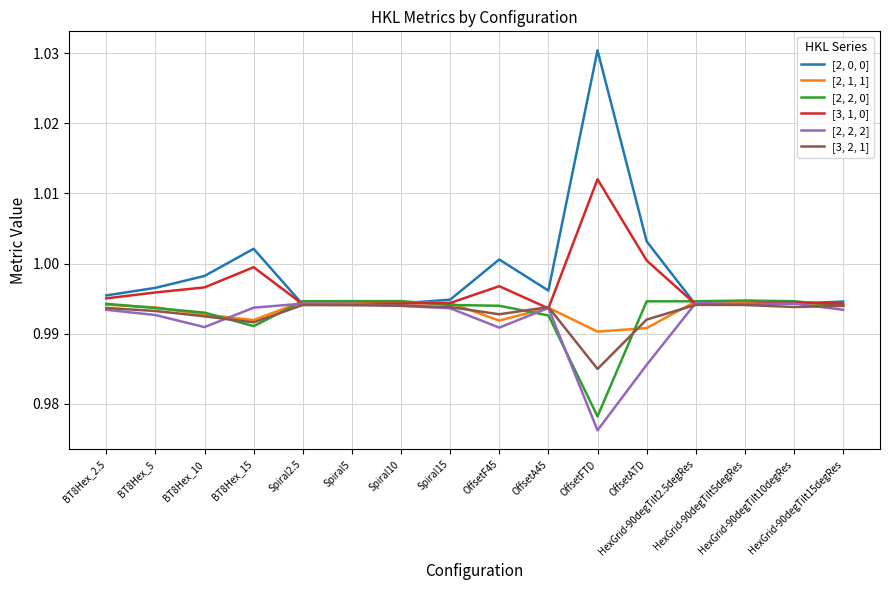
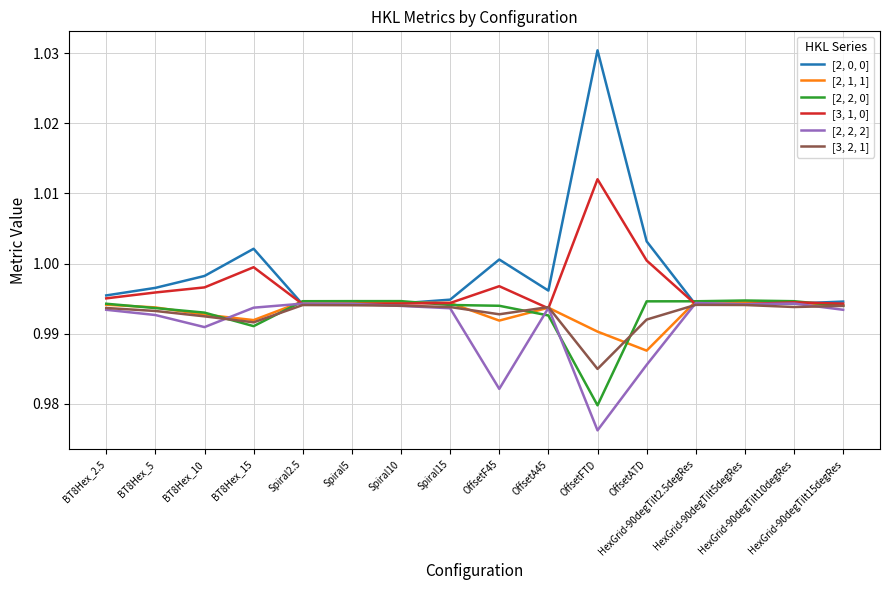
[2, 2, 2], OffsetF45: 0.991 -> 0.982
[2, 2, 0], OffsetFTD: 0.978 -> 0.980
[2, 1, 1], OffsetATD: 0.991 -> 0.988
